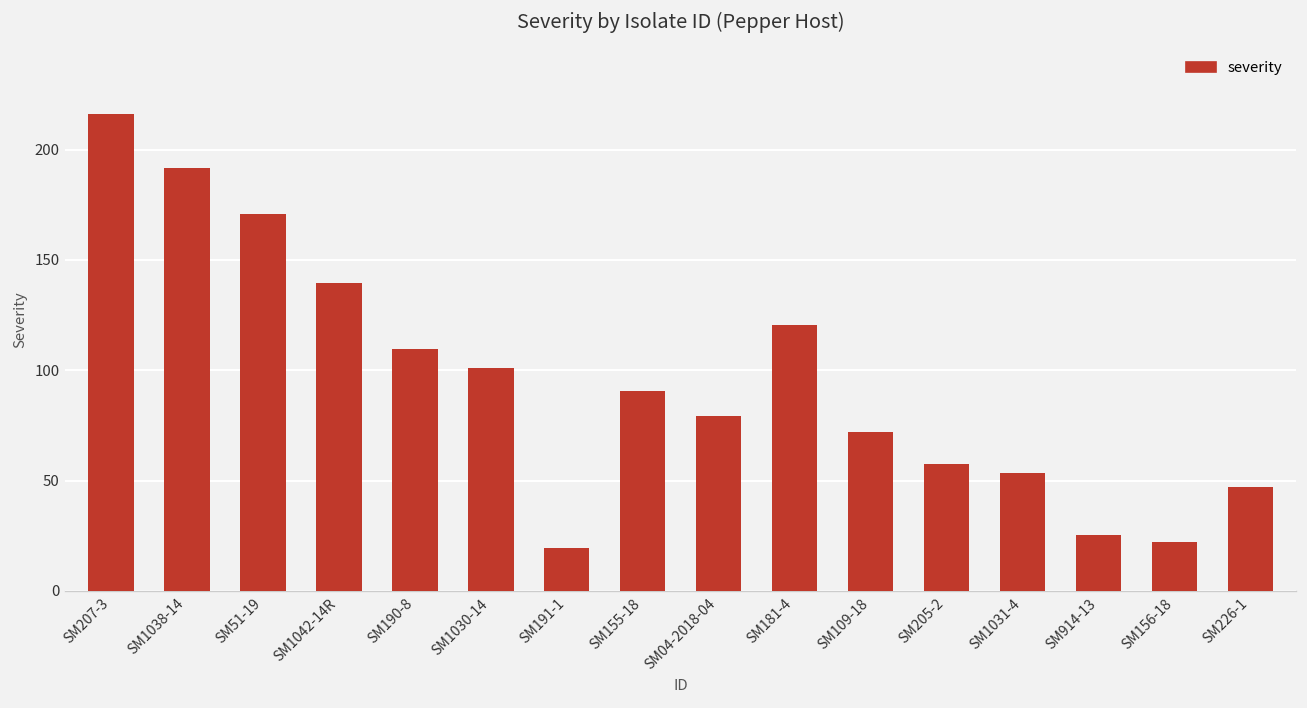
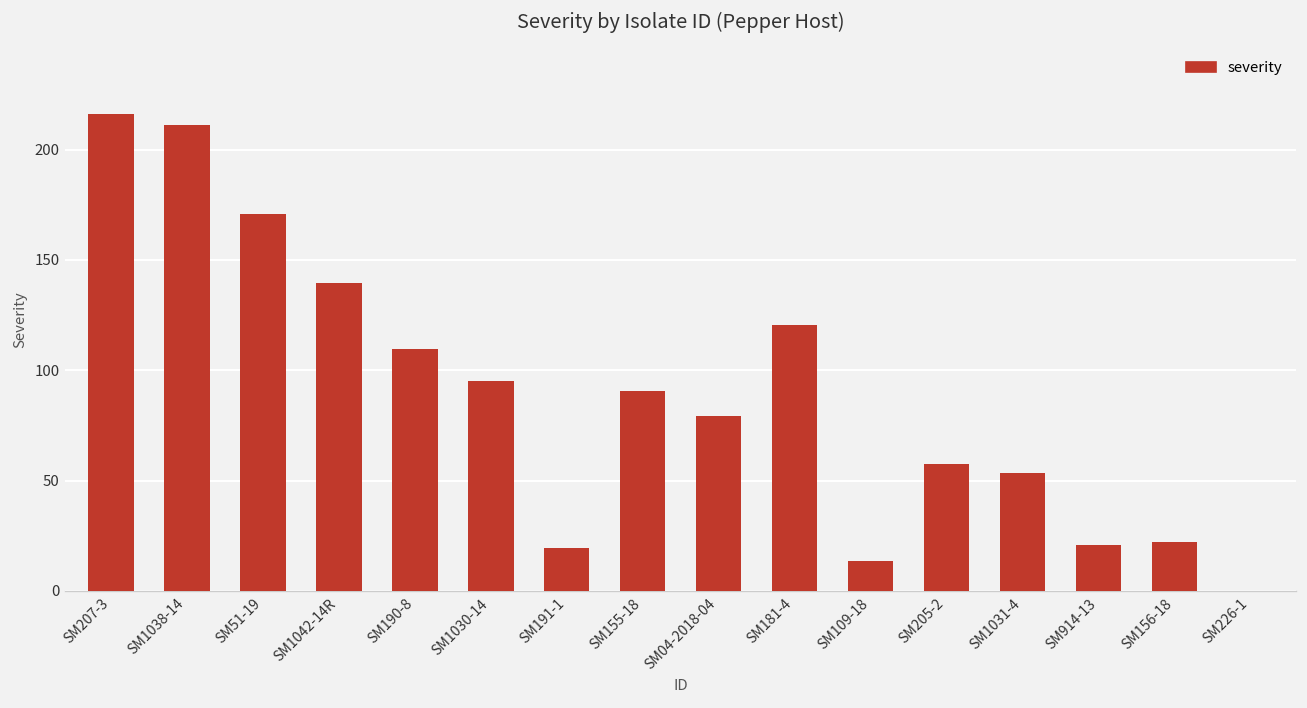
SM1038-14: 191 -> 211
SM1030-14: 101 -> 95
SM109-18: 72 -> 14
SM914-13: 25 -> 21
SM226-1: 47 -> 0
